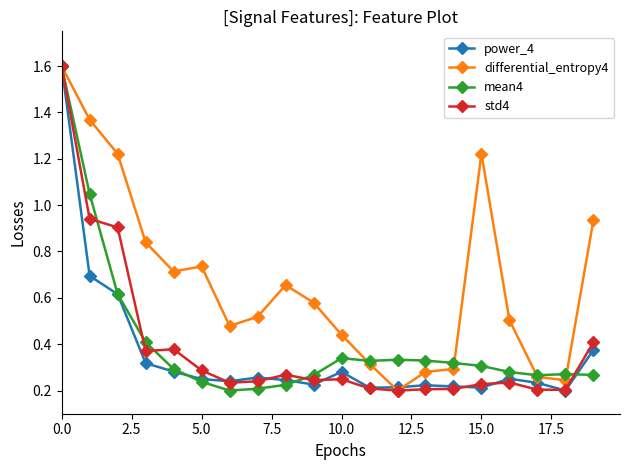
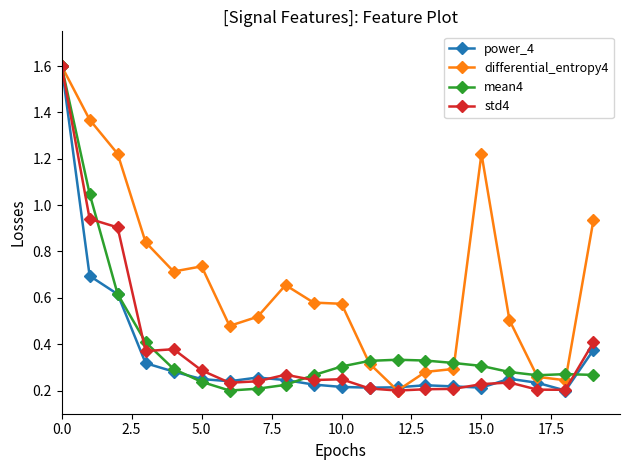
power_4, 10.0: 0.28 -> 0.22
differential_entropy4, 10.0: 0.44 -> 0.57
mean4, 10.0: 0.34 -> 0.30
